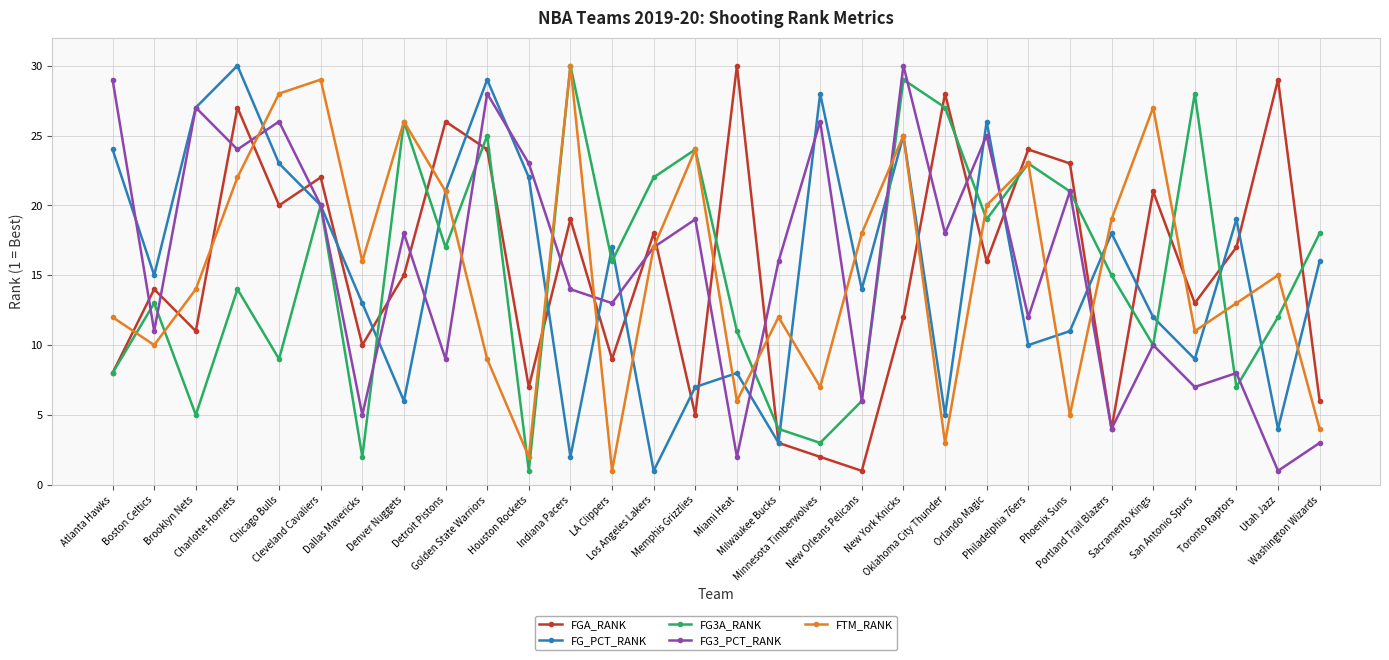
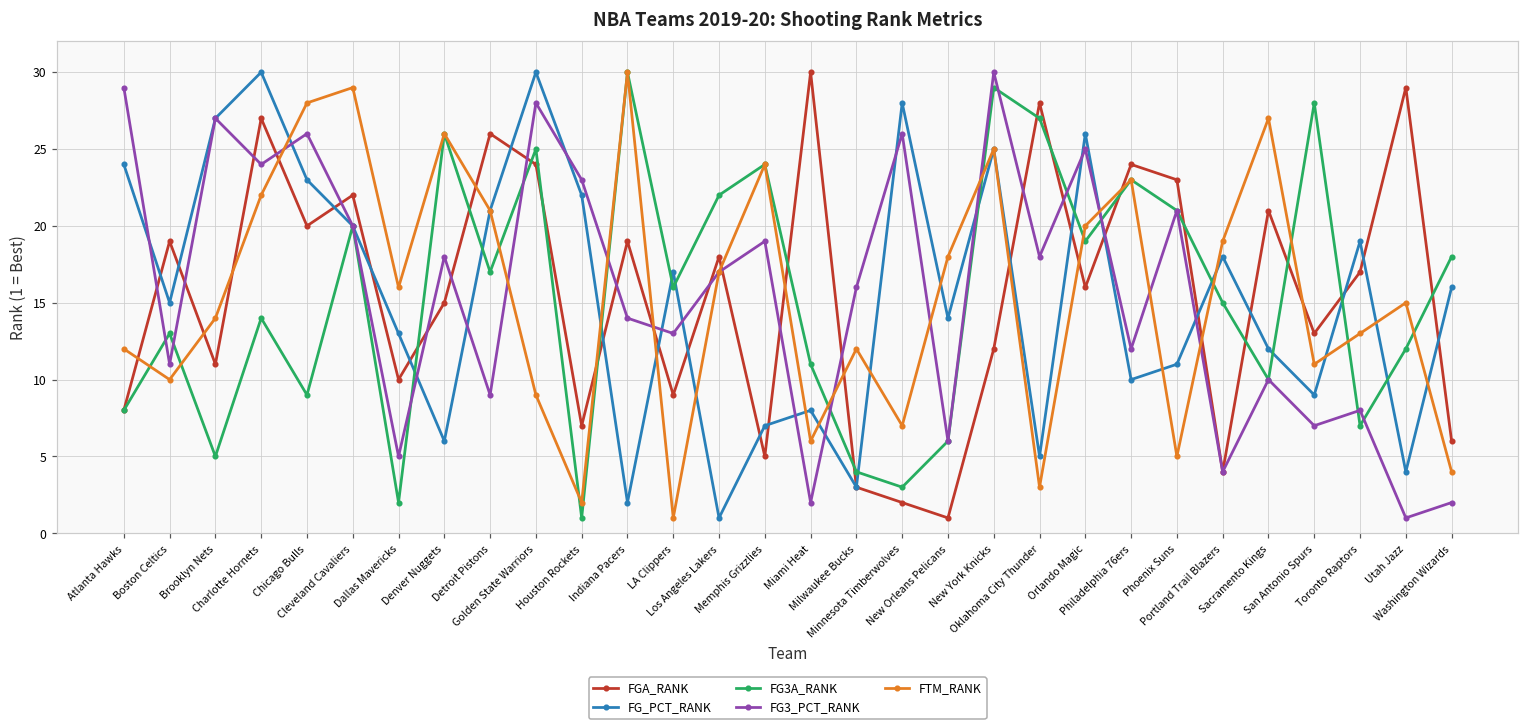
FGA_RANK, Boston Celtics: 14 -> 19
FG_PCT_RANK, Golden State Warriors: 29 -> 30
FG3_PCT_RANK, Washington Wizards: 3 -> 2
